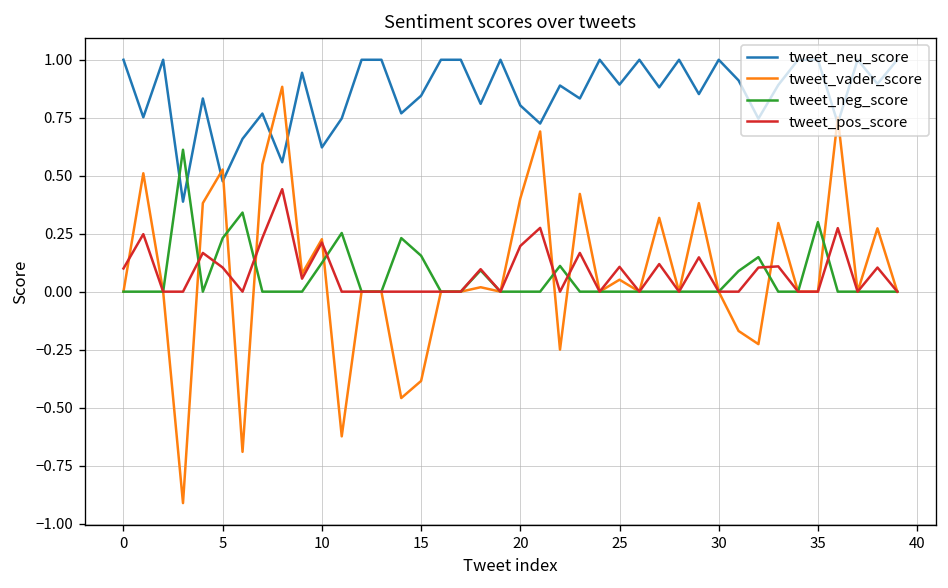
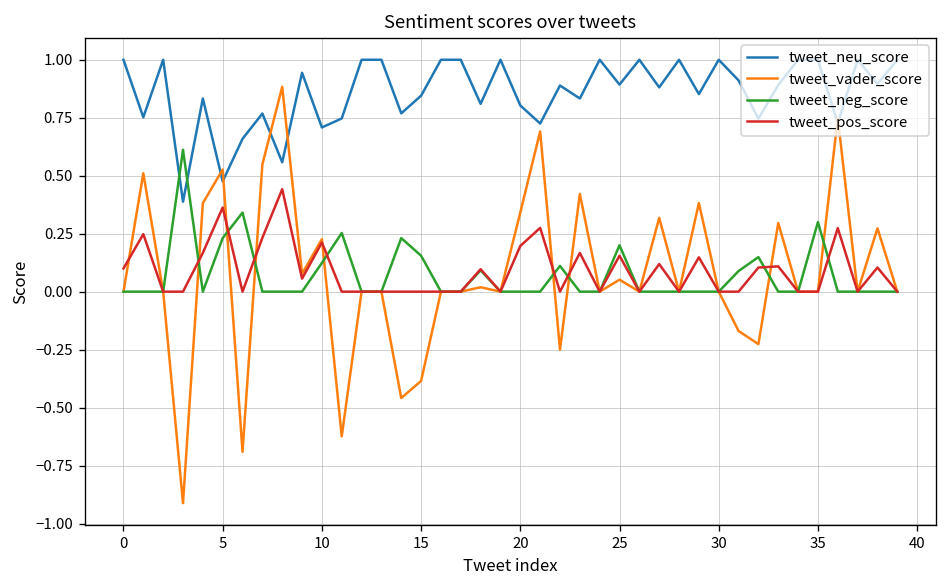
tweet_pos_score, 5: 0.10 -> 0.36
tweet_neu_score, 10: 0.62 -> 0.71
tweet_vader_score, 20: 0.40 -> 0.34
tweet_neg_score, 25: 0.0 -> 0.2
tweet_pos_score, 25: 0.11 -> 0.16
